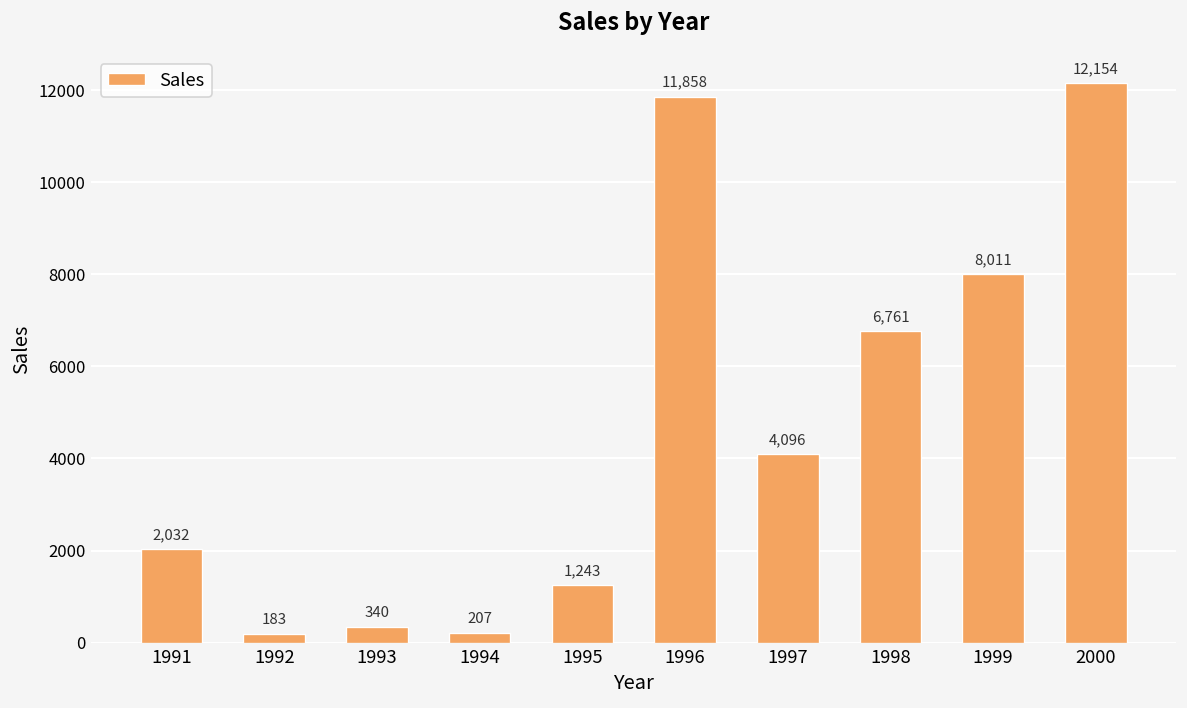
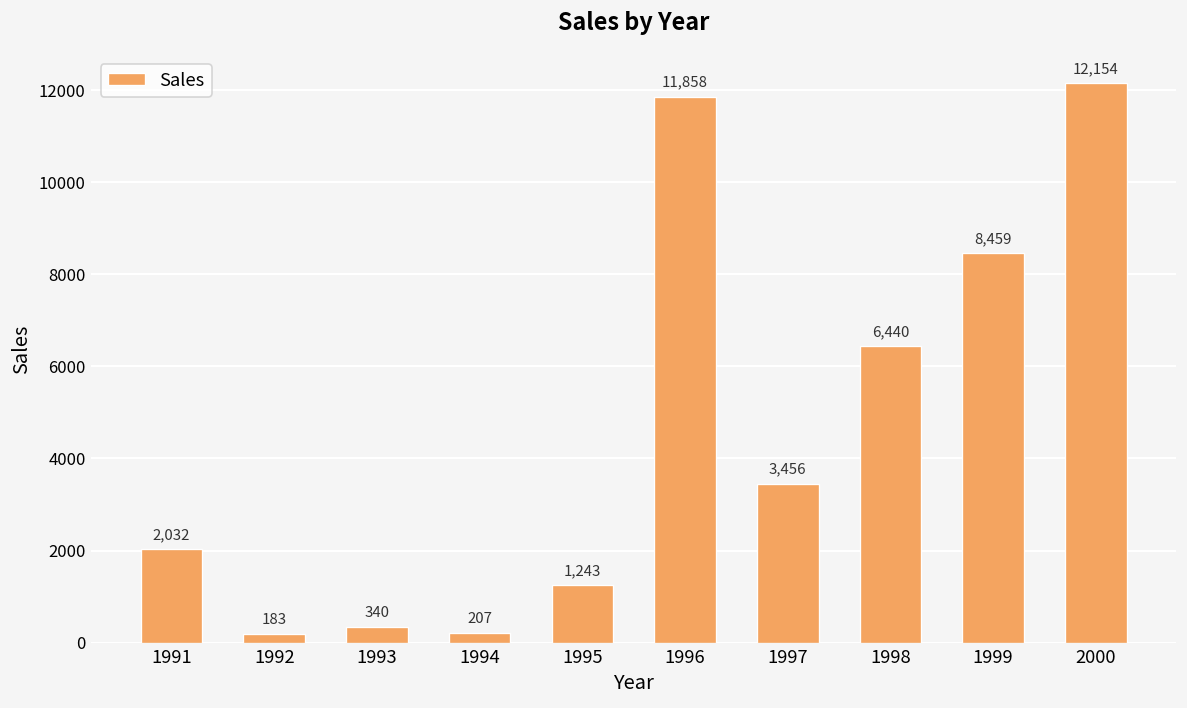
1997: 4,096 -> 3,456
1998: 6,761 -> 6,440
1999: 8,011 -> 8,459
